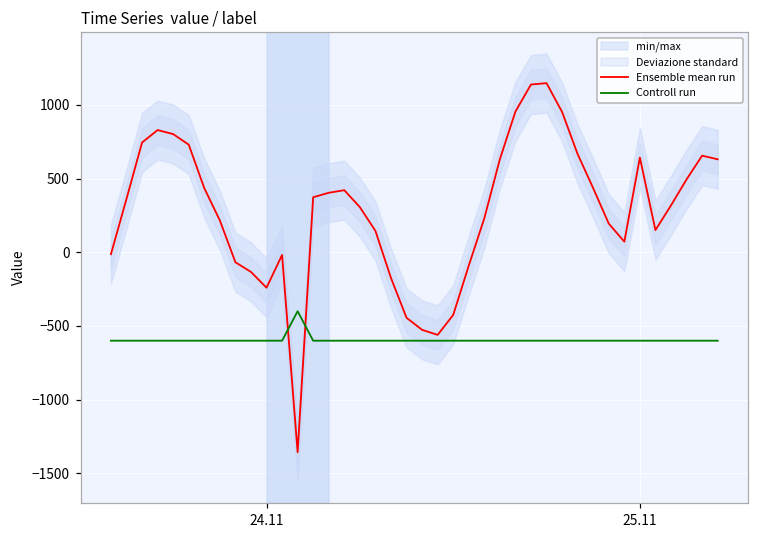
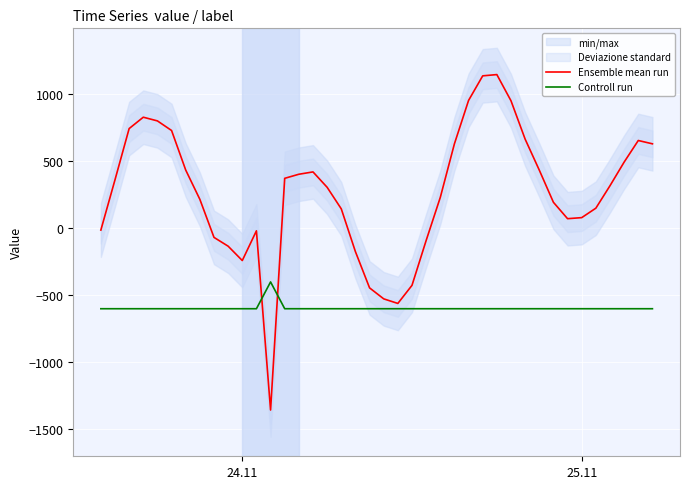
Ensemble mean run, 25.11: 640 -> 80
